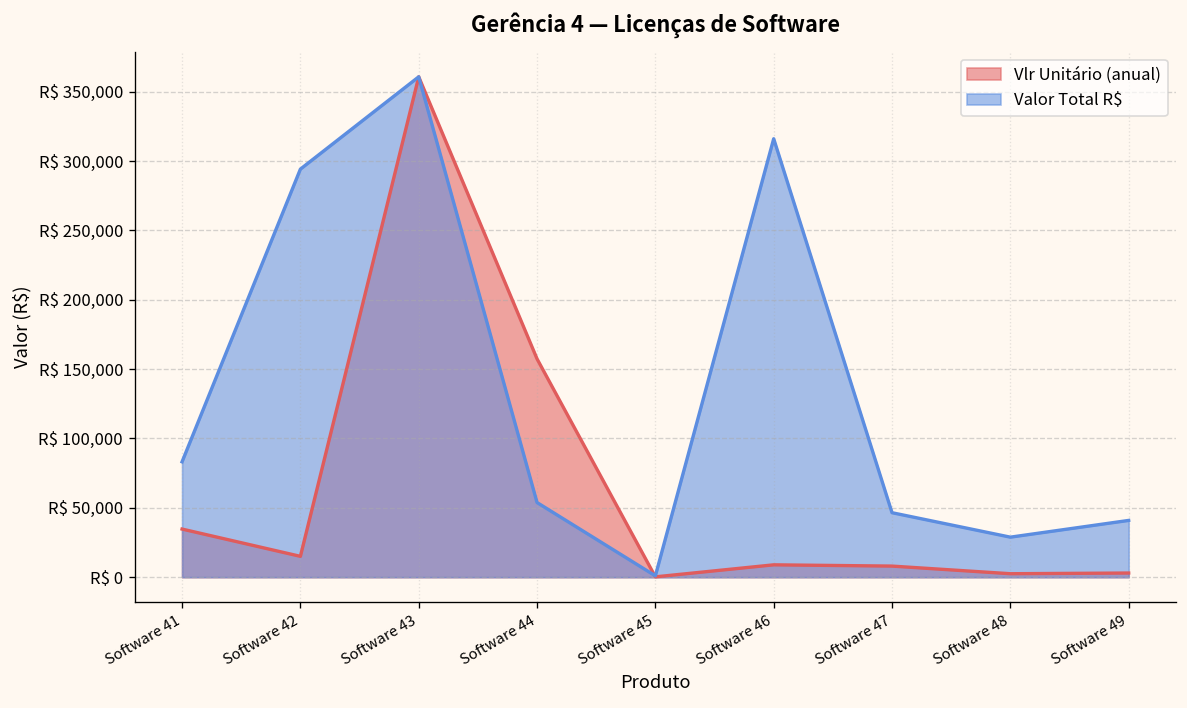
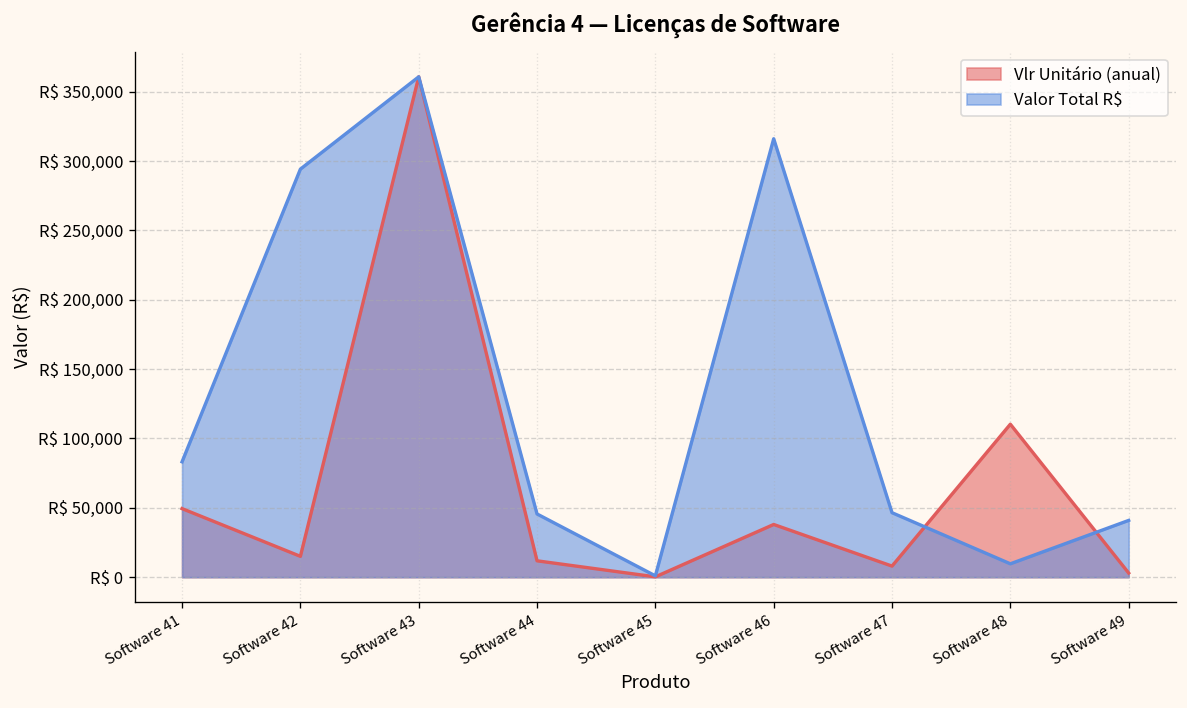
Vlr Unitário (anual), Software 41: R$ 35,000 -> R$ 49,000
Vlr Unitário (anual), Software 44: R$ 157,000 -> R$ 12,000
Valor Total R$, Software 44: R$ 54,000 -> R$ 46,000
Vlr Unitário (anual), Software 46: R$ 9,000 -> R$ 38,000
Vlr Unitário (anual), Software 48: R$ 3,000 -> R$ 110,000
Valor Total R$, Software 48: R$ 29,000 -> R$ 10,000
